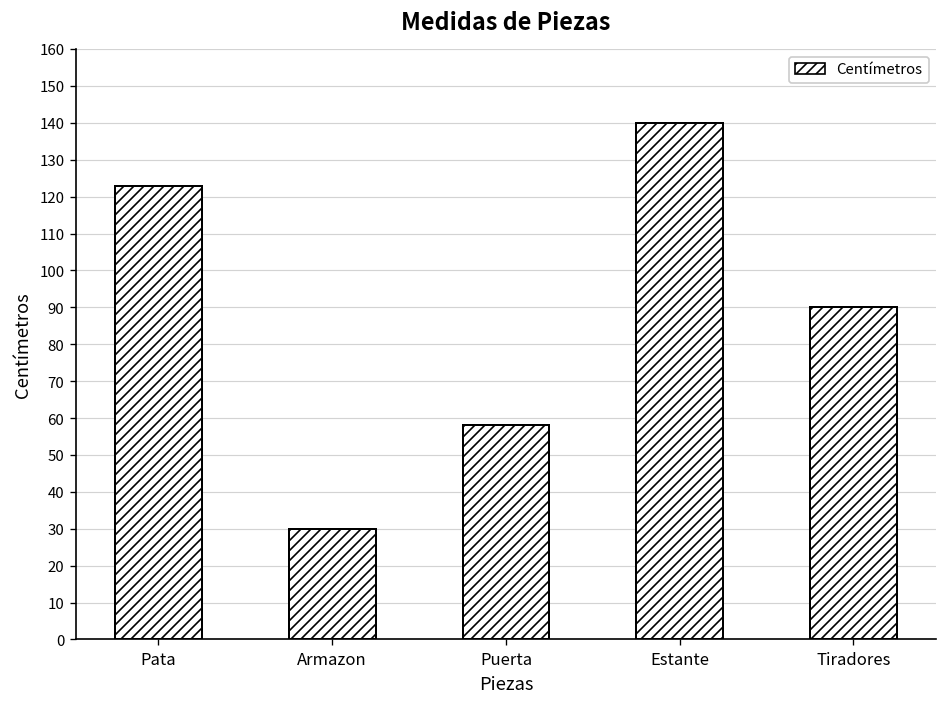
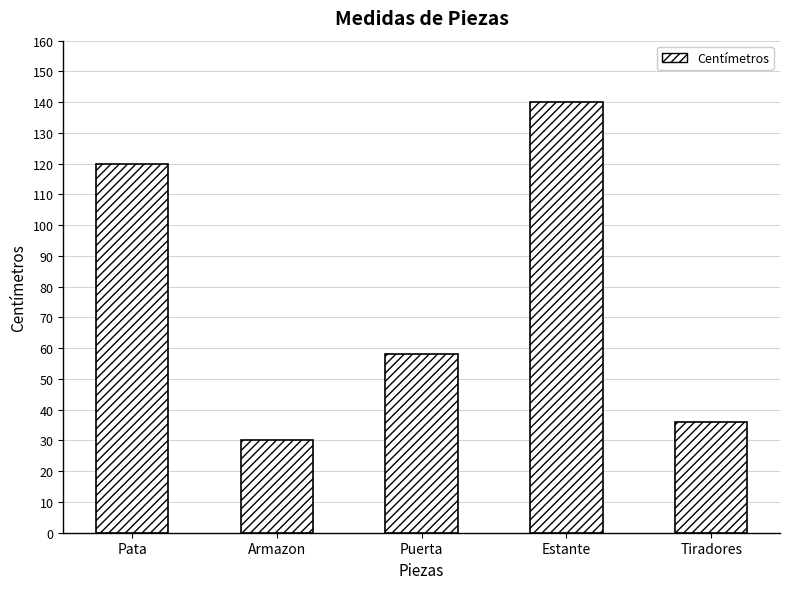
Pata: 123 -> 120
Tiradores: 90 -> 36
